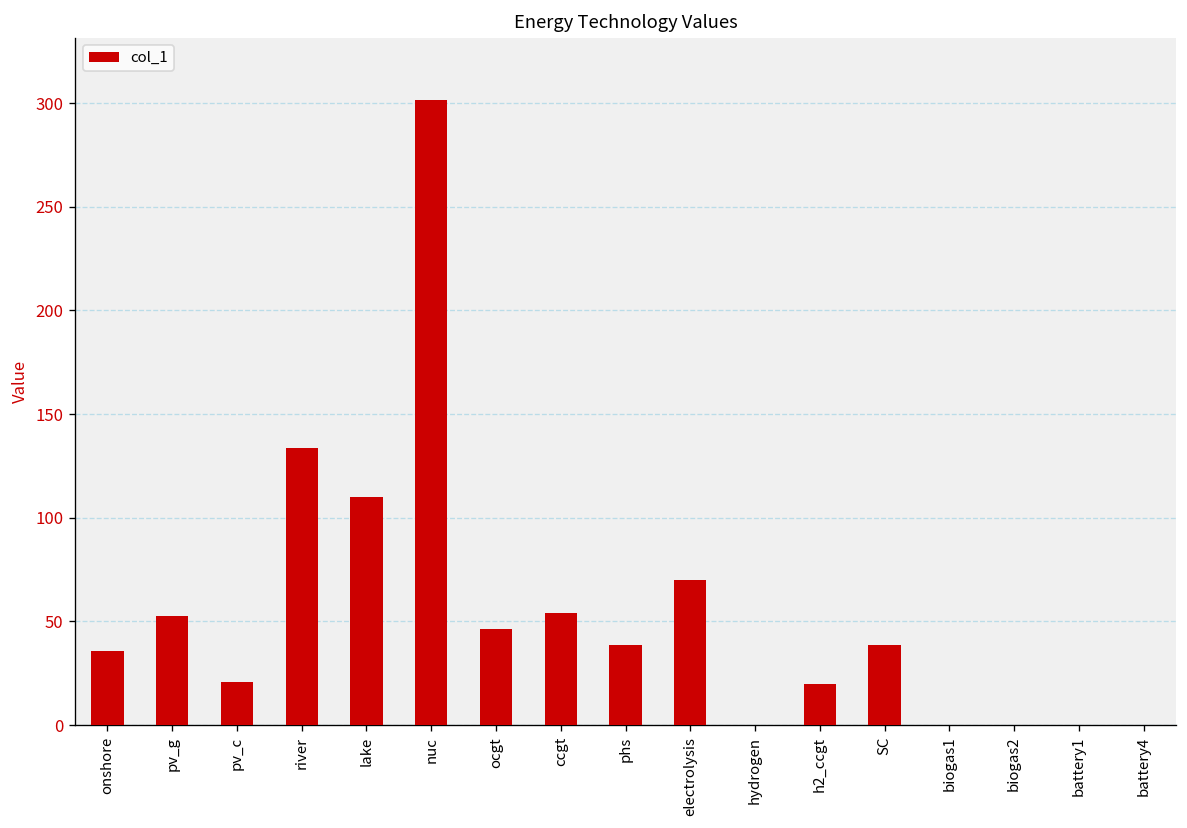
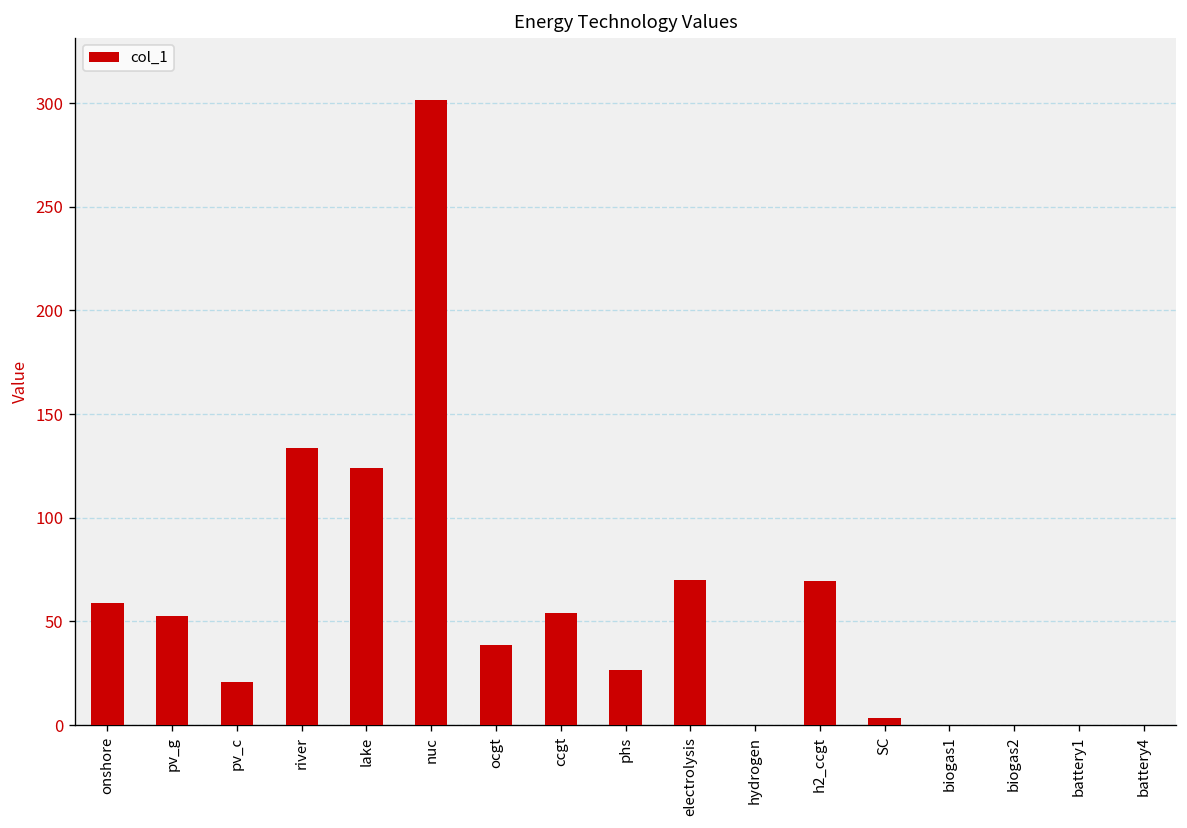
onshore: 36 -> 59
lake: 110 -> 124
ocgt: 46 -> 38
phs: 39 -> 27
h2_ccgt: 20 -> 70
SC: 38 -> 3
